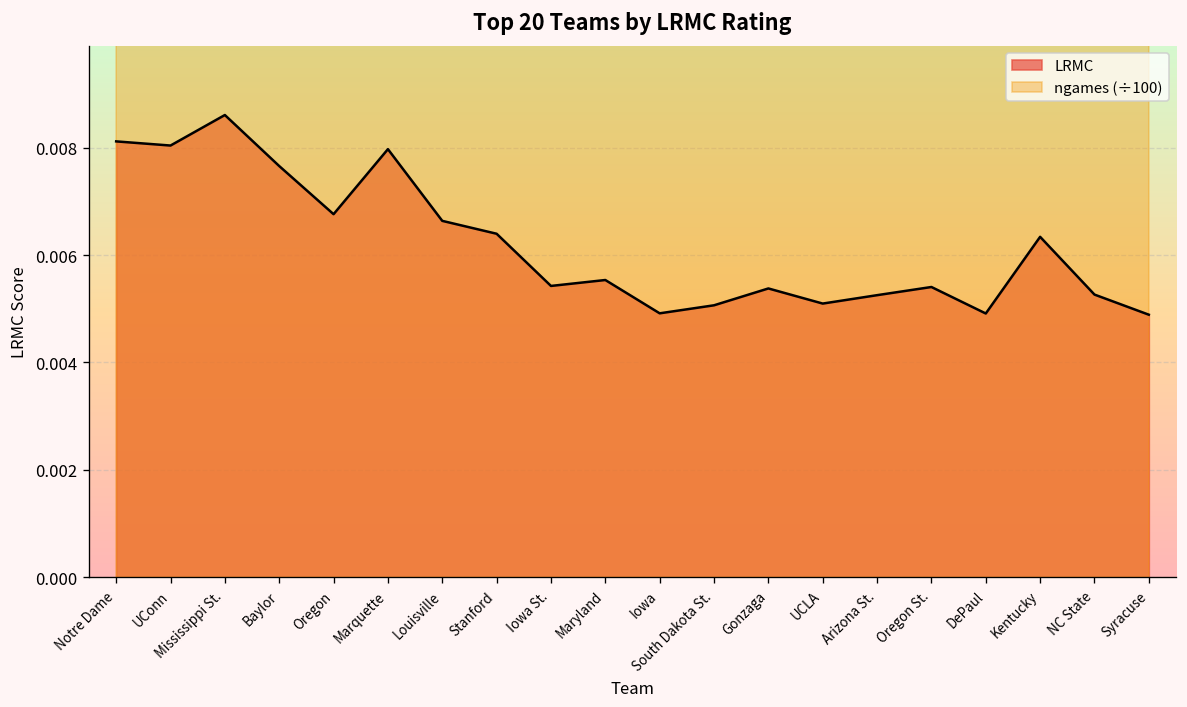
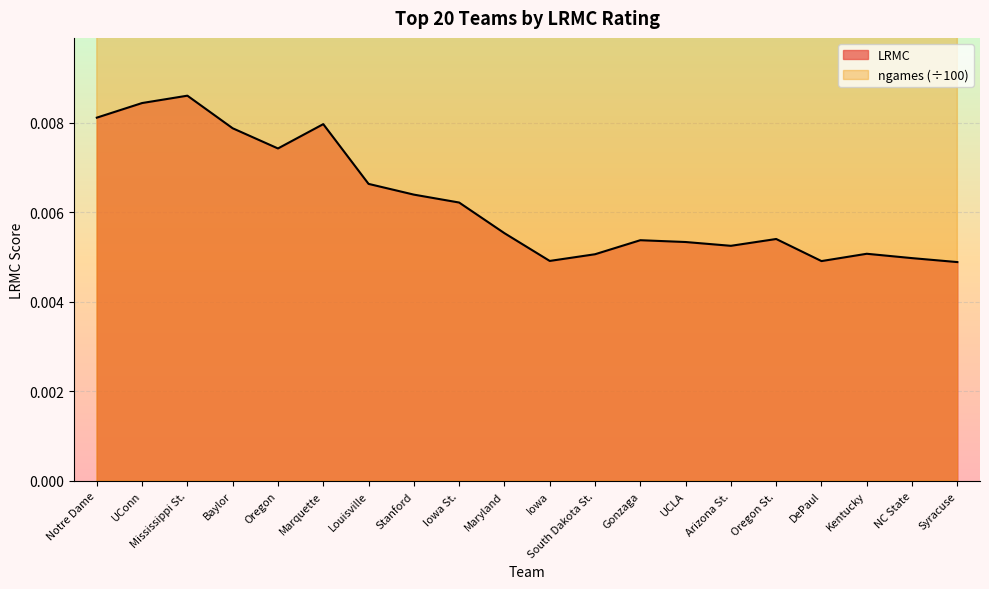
LRMC, UConn: 0.0080 -> 0.0084
LRMC, Baylor: 0.0077 -> 0.0079
LRMC, Oregon: 0.0068 -> 0.0074
LRMC, Iowa St.: 0.0054 -> 0.0062
LRMC, UCLA: 0.0051 -> 0.0053
LRMC, Kentucky: 0.0063 -> 0.0051
LRMC, NC State: 0.0053 -> 0.0050
